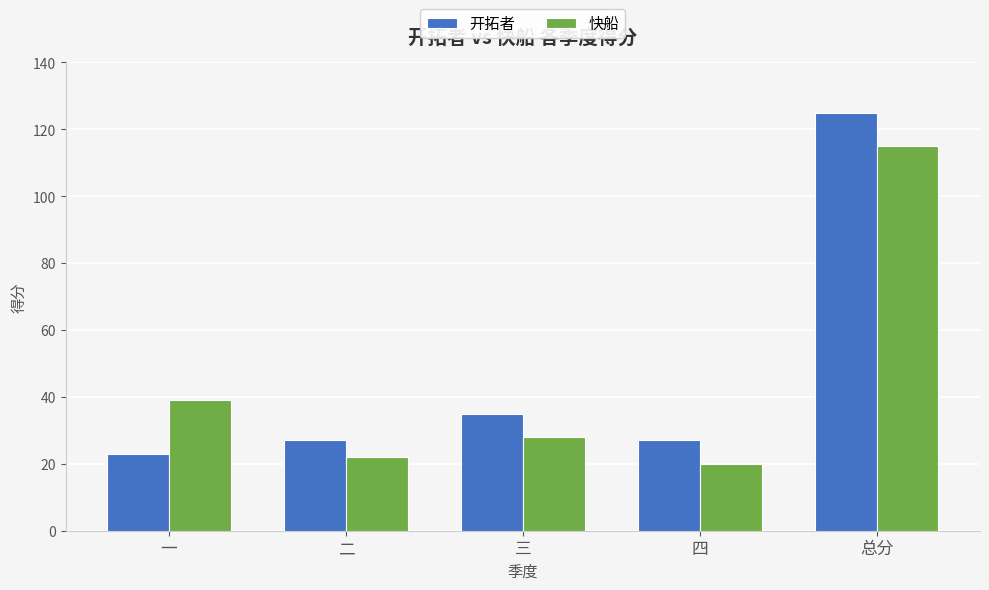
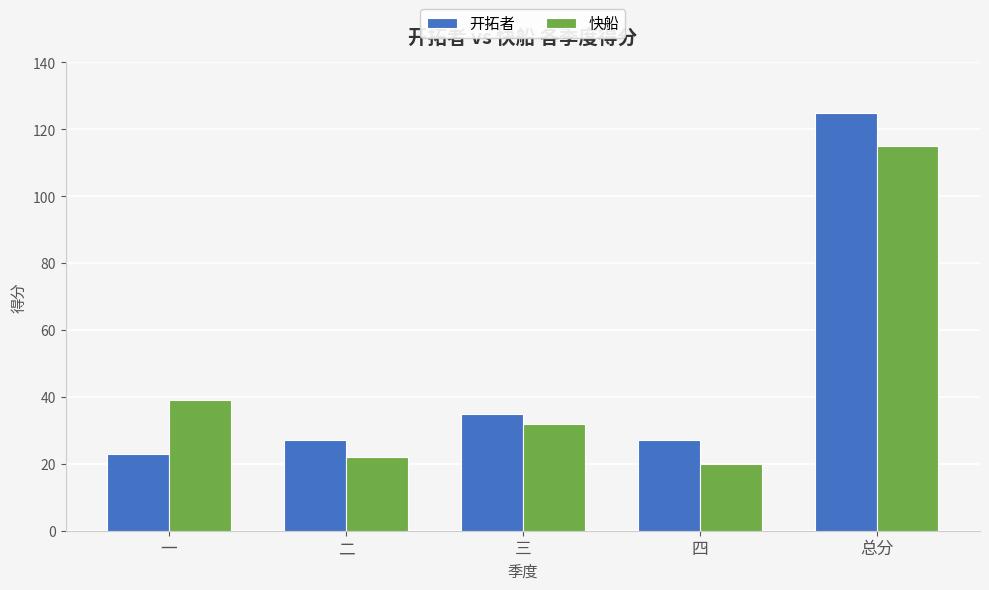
快船, 三: 28 -> 32
